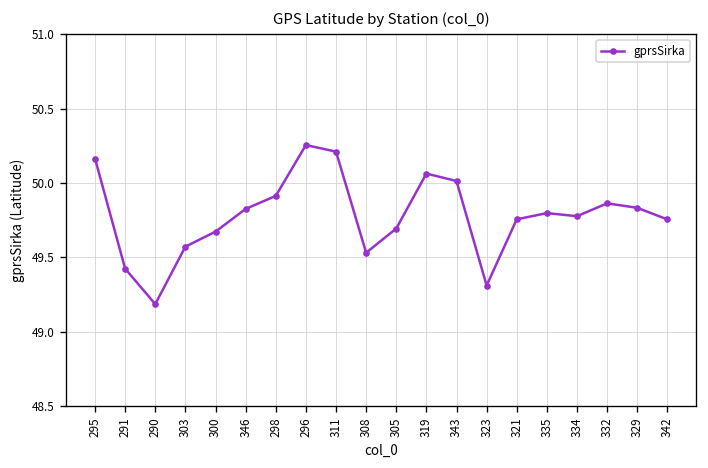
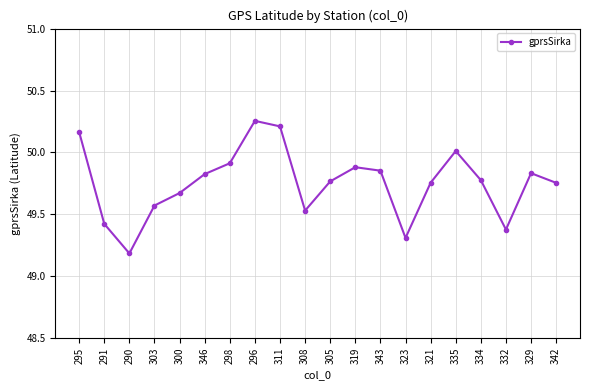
305: 49.69 -> 49.77
319: 50.06 -> 49.88
343: 50.01 -> 49.85
335: 49.80 -> 50.01
332: 49.86 -> 49.38
